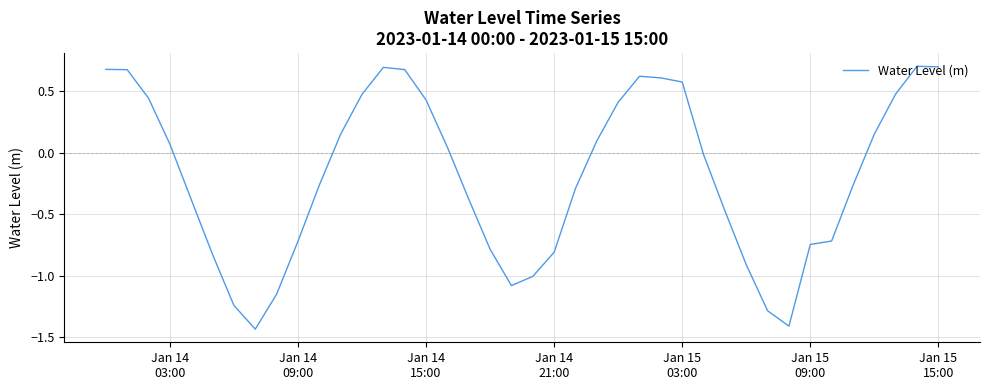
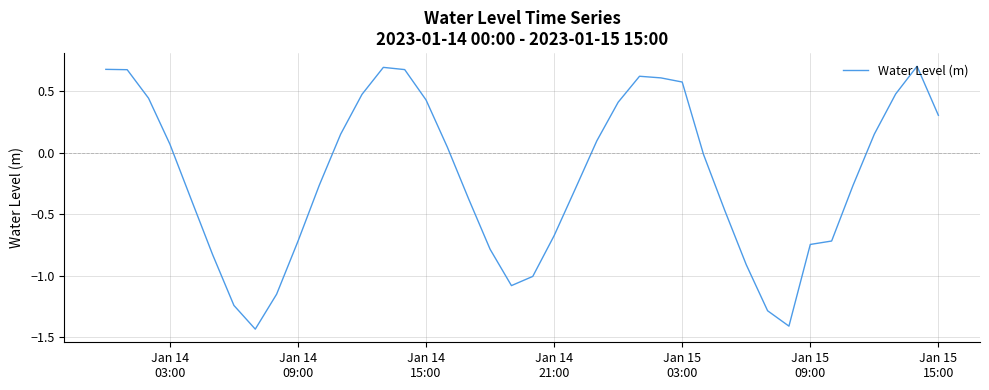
Jan 14 21:00: -0.81 -> -0.67
Jan 15 15:00: 0.70 -> 0.31
